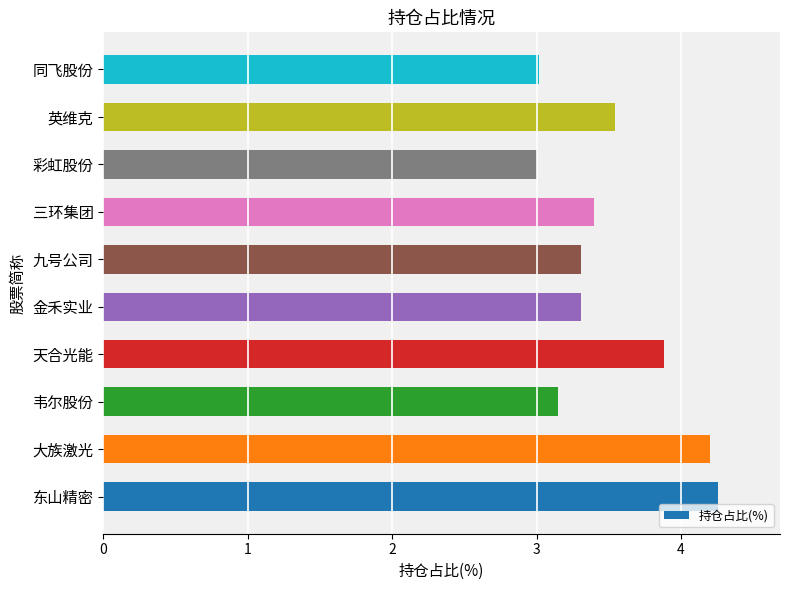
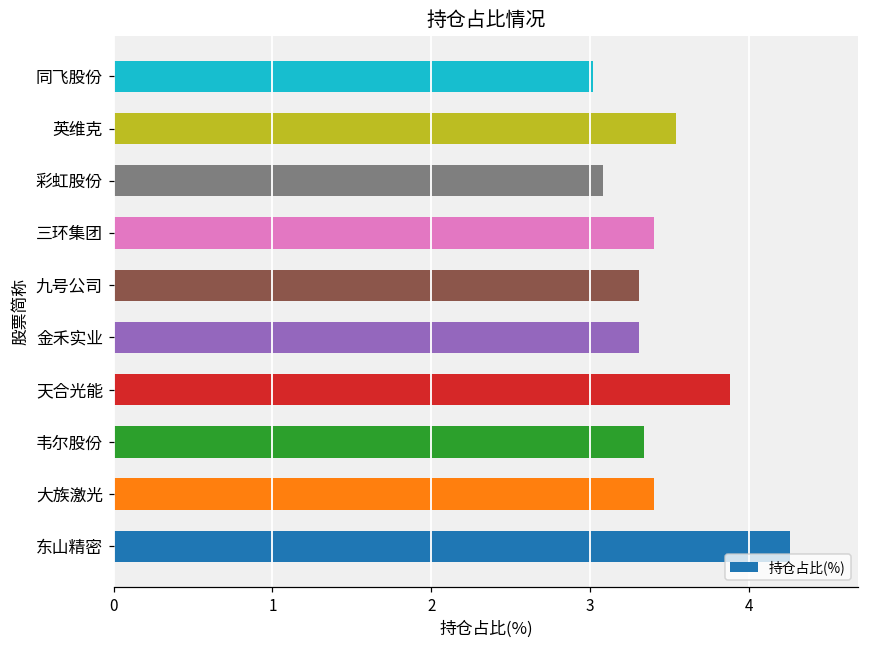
彩虹股份: 3.00 -> 3.08
韦尔股份: 3.15 -> 3.34
大族激光: 4.2 -> 3.4
